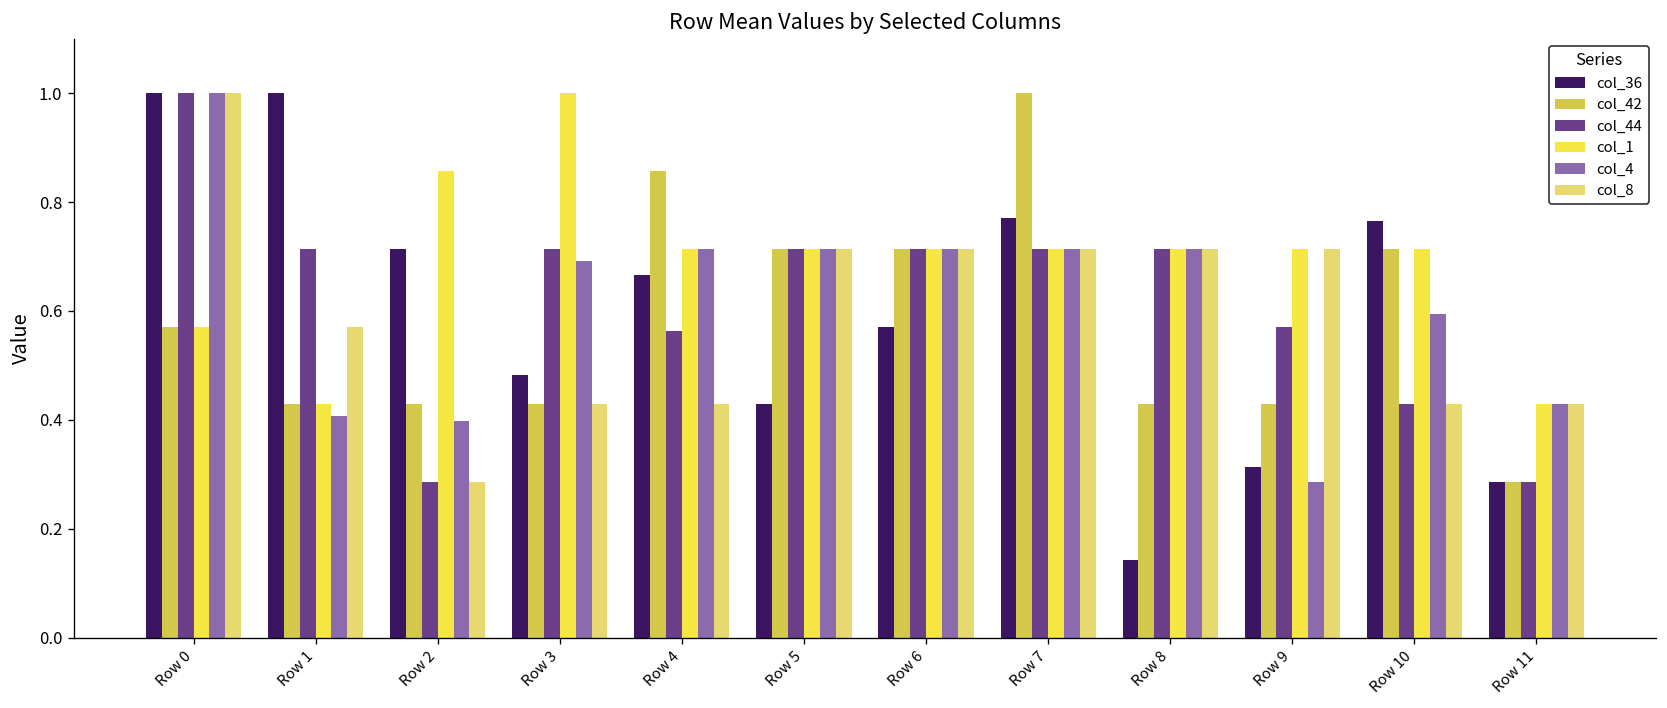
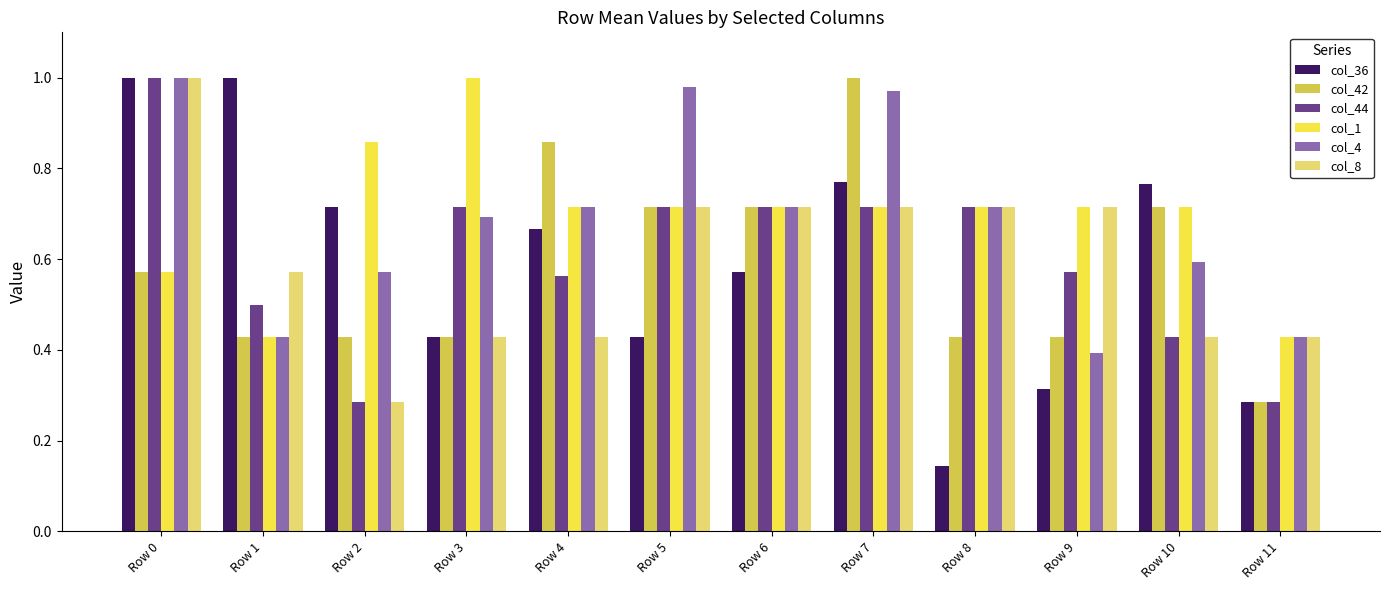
col_44, Row 1: 0.71 -> 0.50
col_4, Row 1: 0.41 -> 0.43
col_4, Row 2: 0.40 -> 0.57
col_36, Row 3: 0.48 -> 0.43
col_4, Row 5: 0.71 -> 0.98
col_4, Row 7: 0.71 -> 0.97
col_4, Row 9: 0.29 -> 0.39
